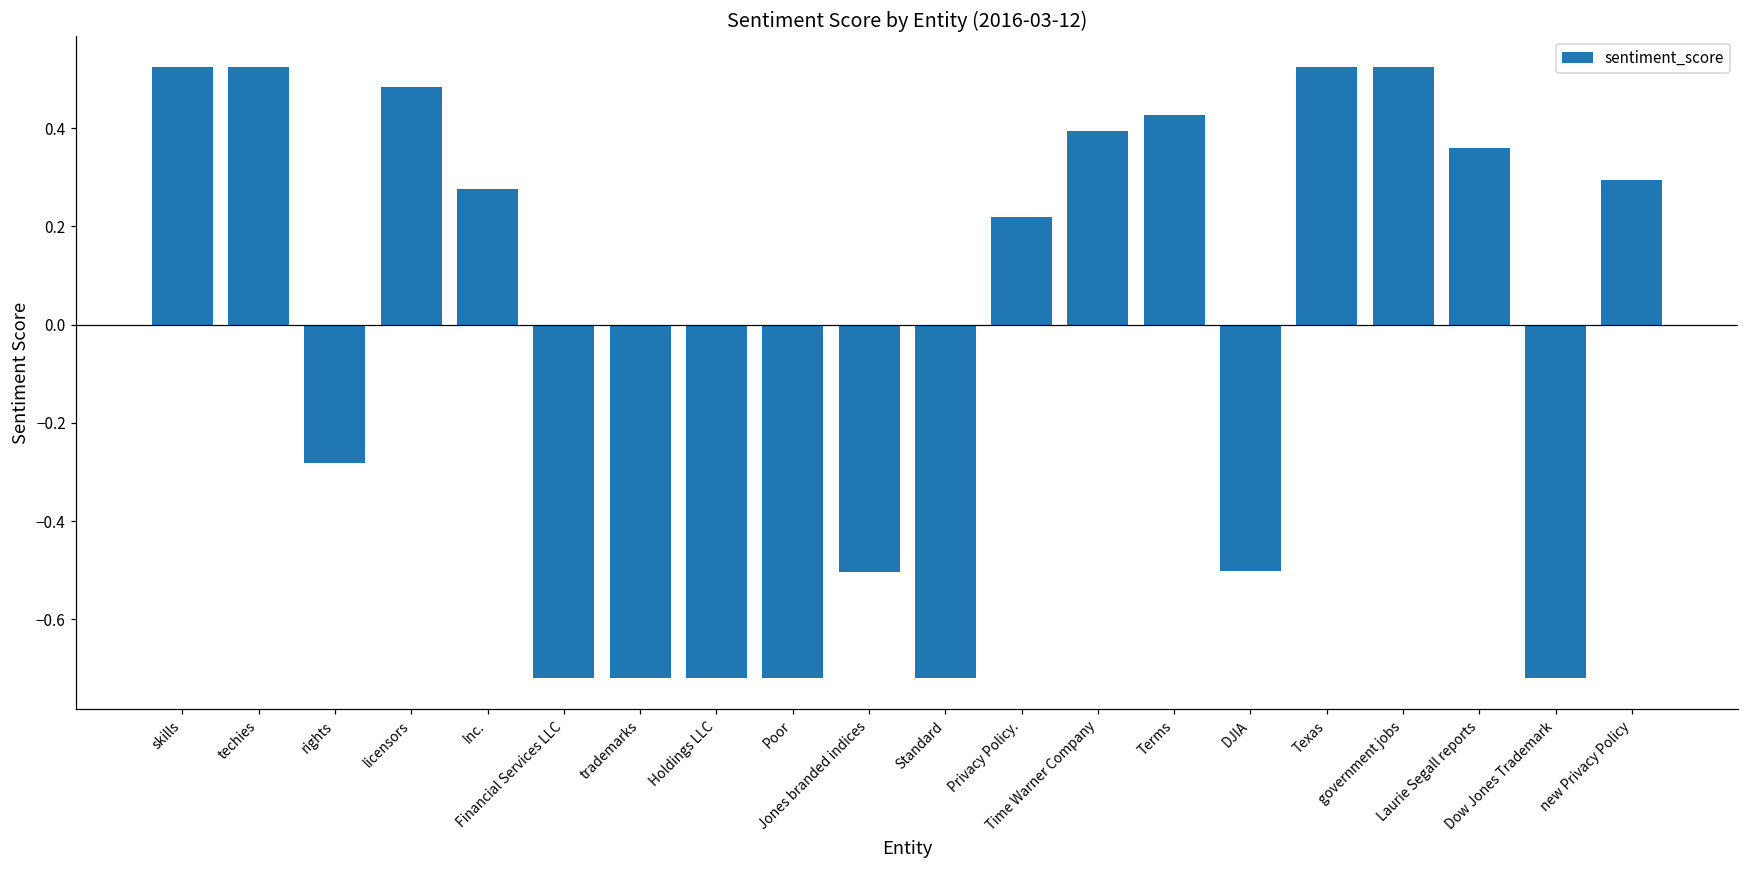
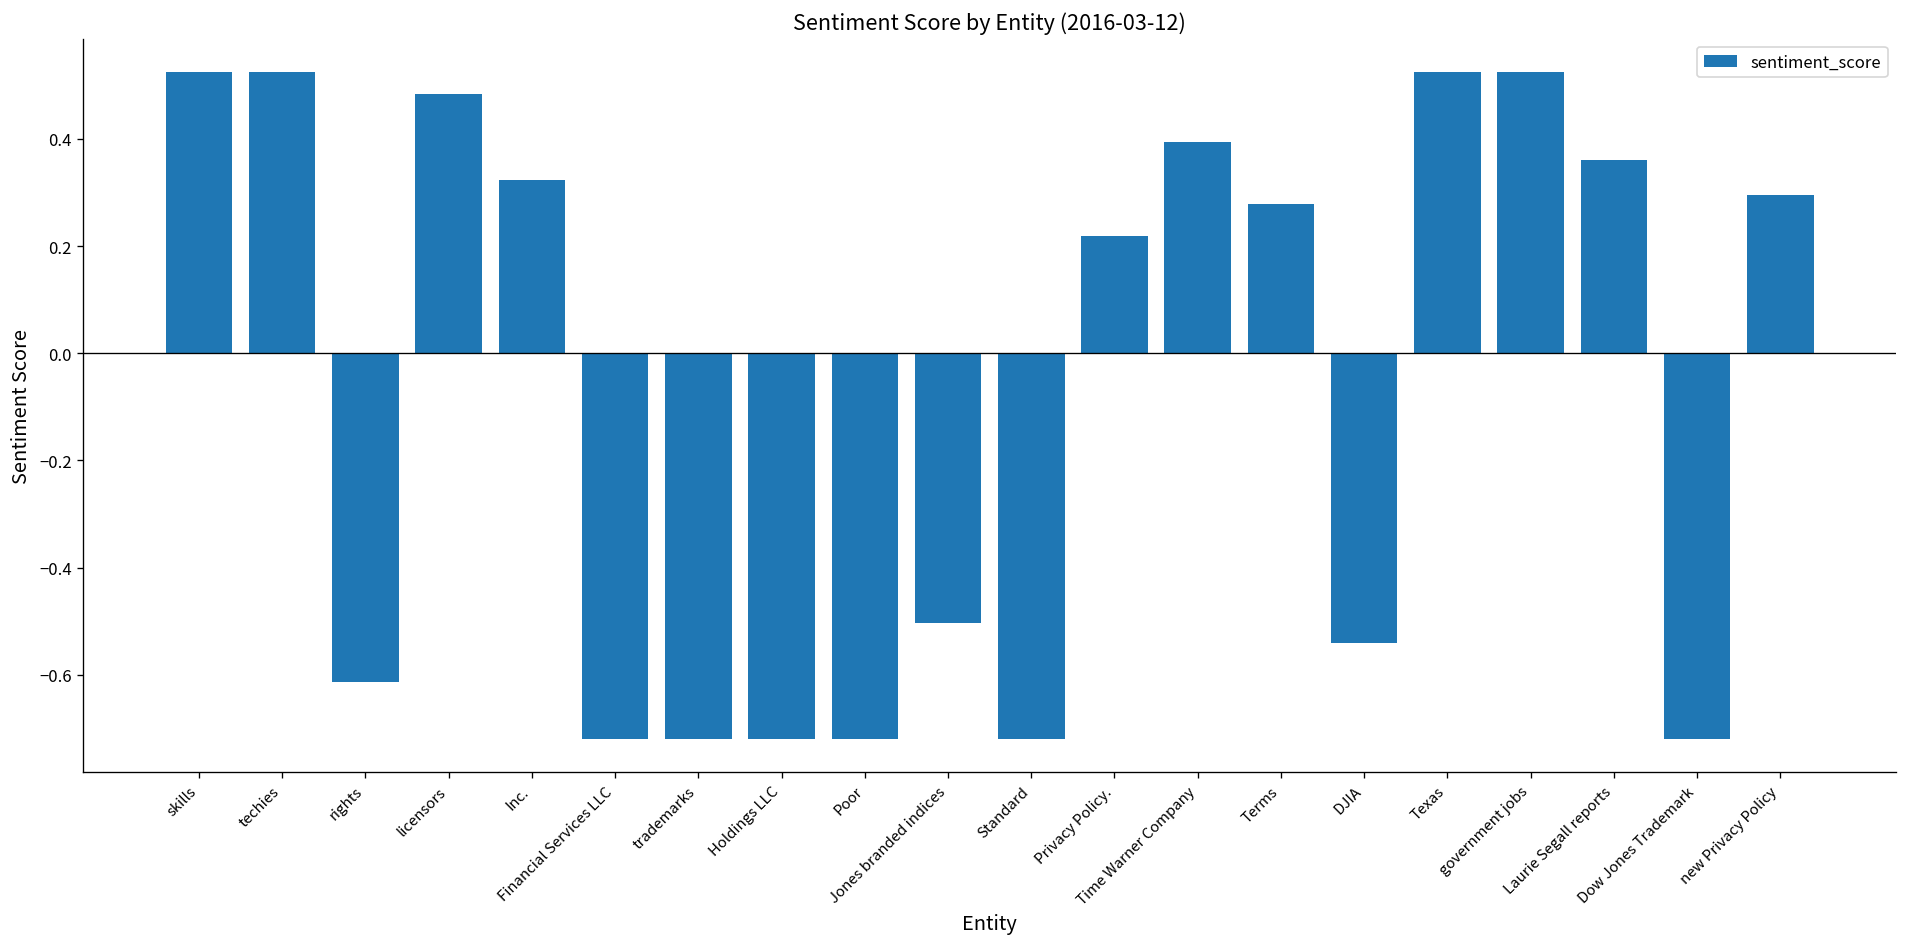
rights: -0.28 -> -0.61
Inc.: 0.28 -> 0.32
Terms: 0.43 -> 0.28
DJIA: -0.50 -> -0.54
